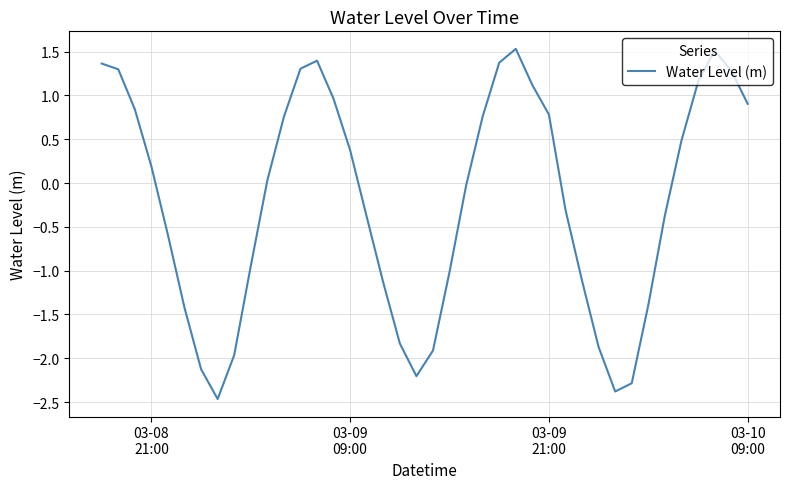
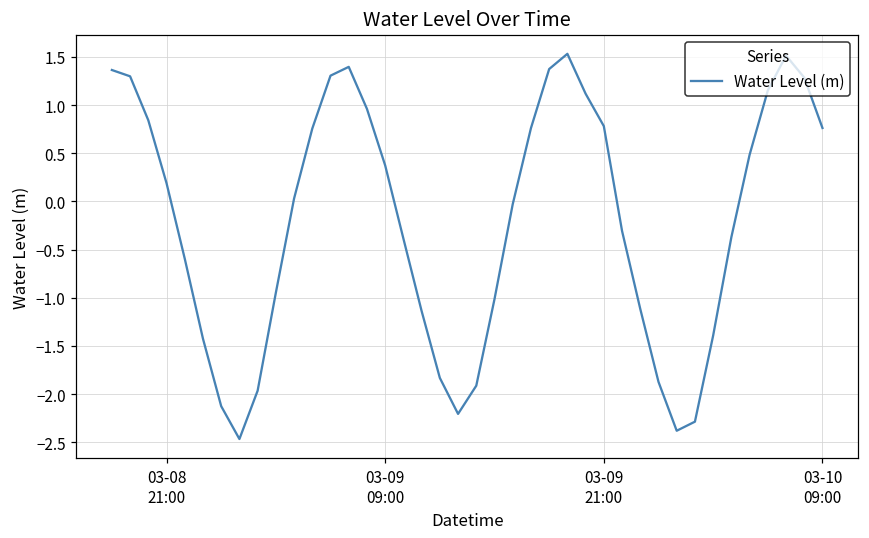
03-10 09:00: 0.9 -> 0.8
